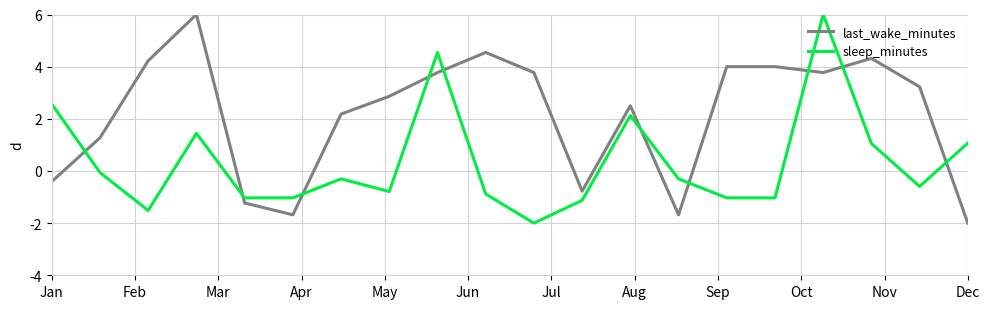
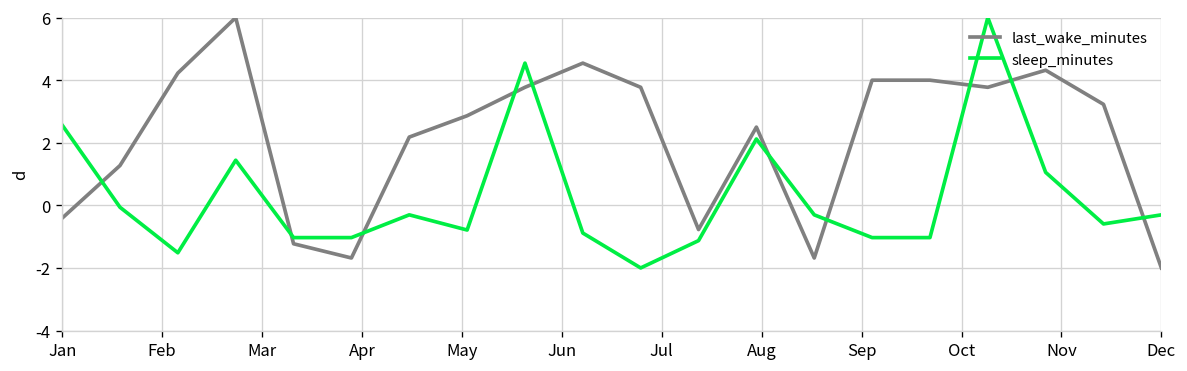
sleep_minutes, Dec: 1.1 -> -0.3
